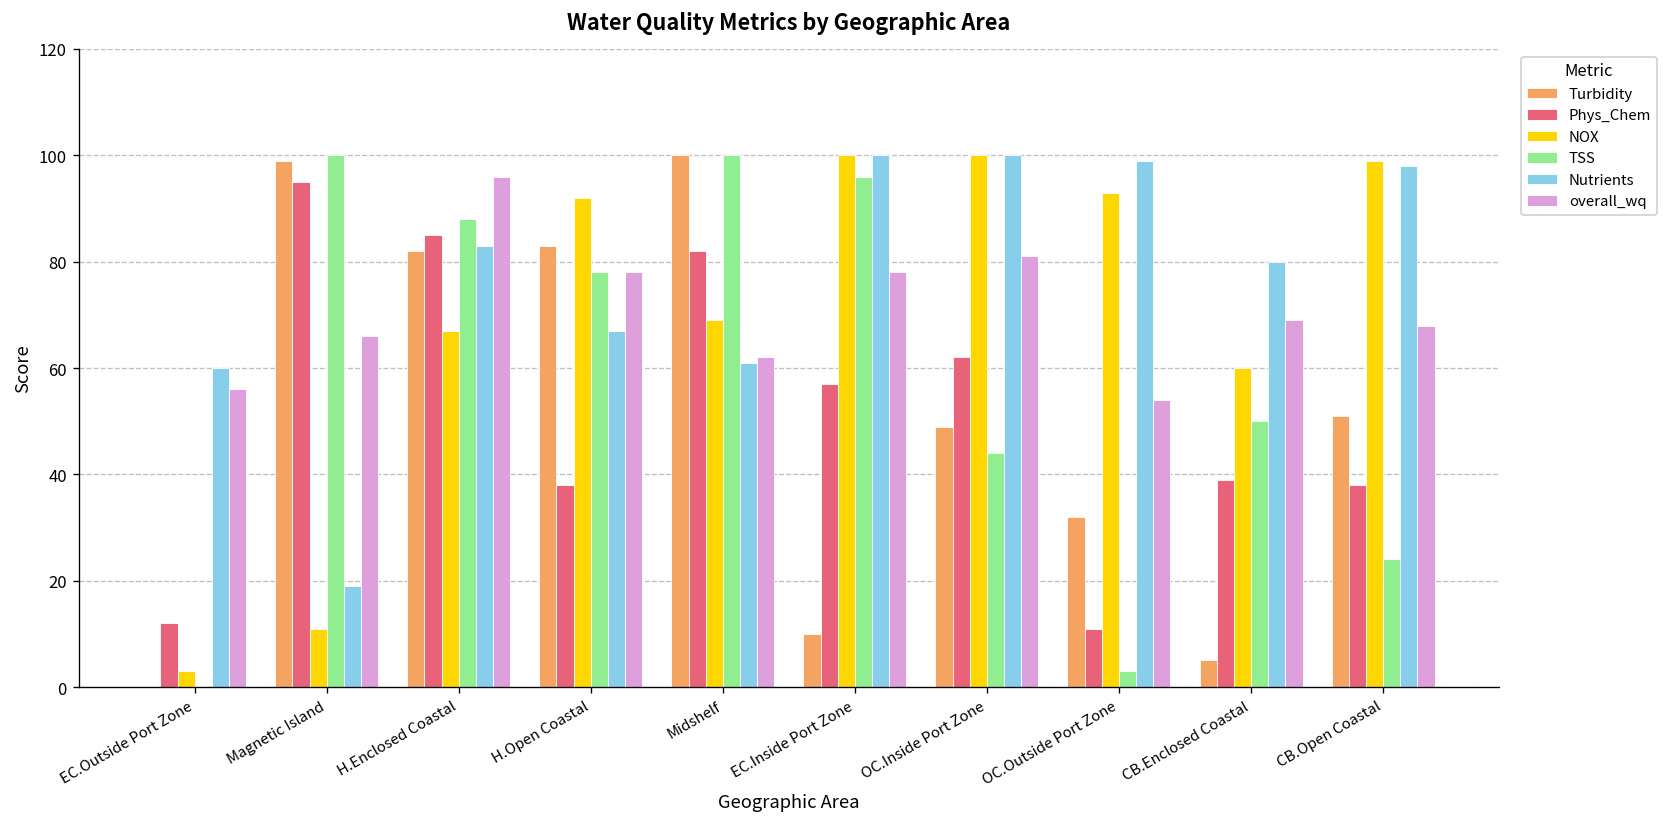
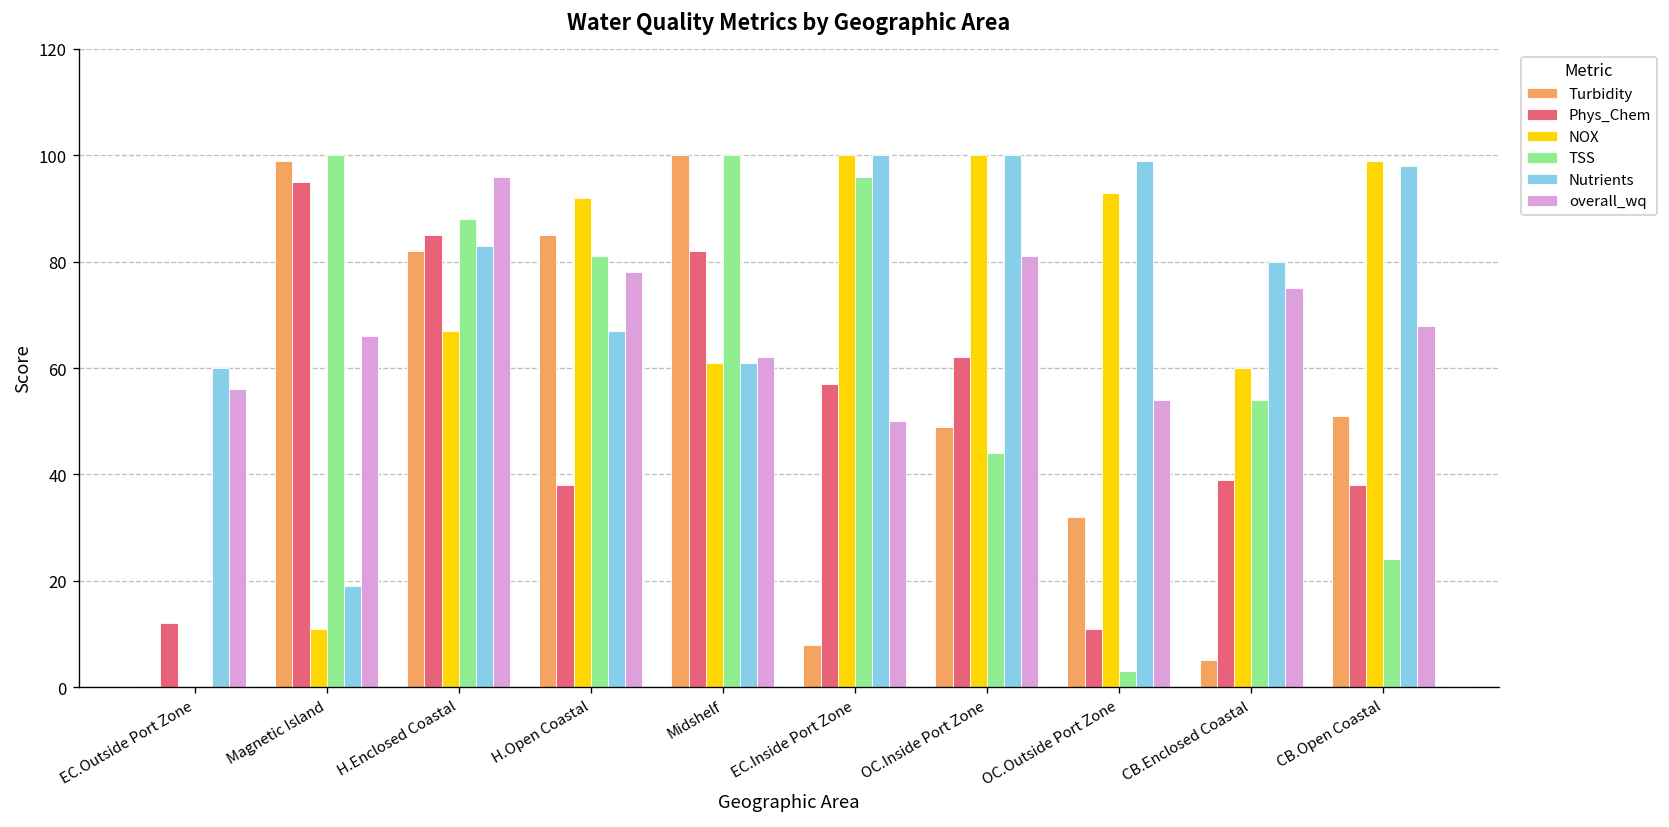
NOX, EC.Outside Port Zone: 3 -> 0
Turbidity, H.Open Coastal: 83 -> 85
TSS, H.Open Coastal: 78 -> 81
NOX, Midshelf: 69 -> 61
Turbidity, EC.Inside Port Zone: 10 -> 8
overall_wq, EC.Inside Port Zone: 78 -> 50
TSS, CB.Enclosed Coastal: 50 -> 54
overall_wq, CB.Enclosed Coastal: 69 -> 75
